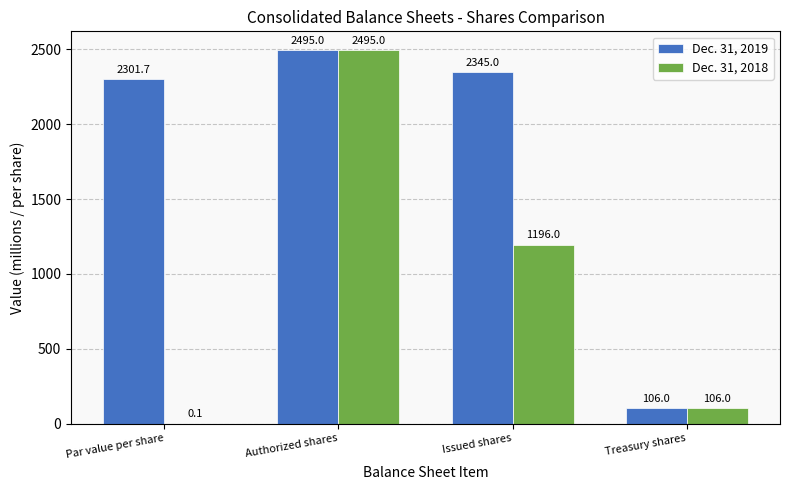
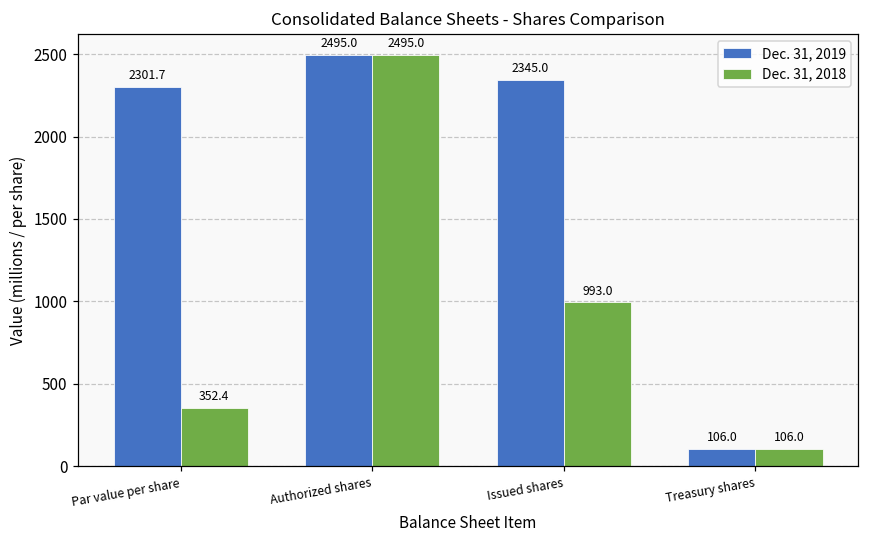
Dec. 31, 2018, Par value per share: 0.1 -> 352.4
Dec. 31, 2018, Issued shares: 1196.0 -> 993.0
